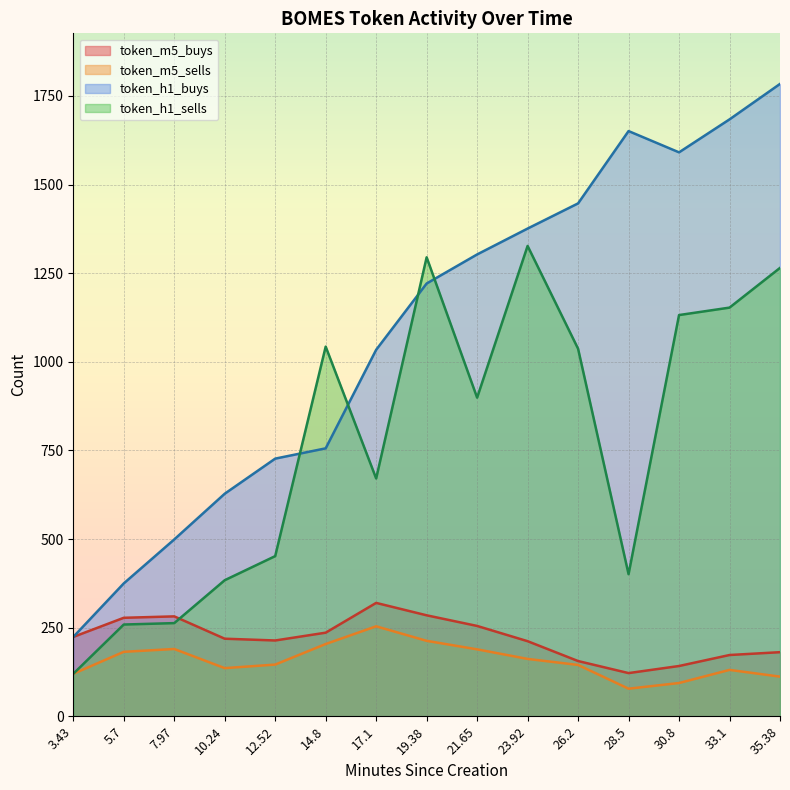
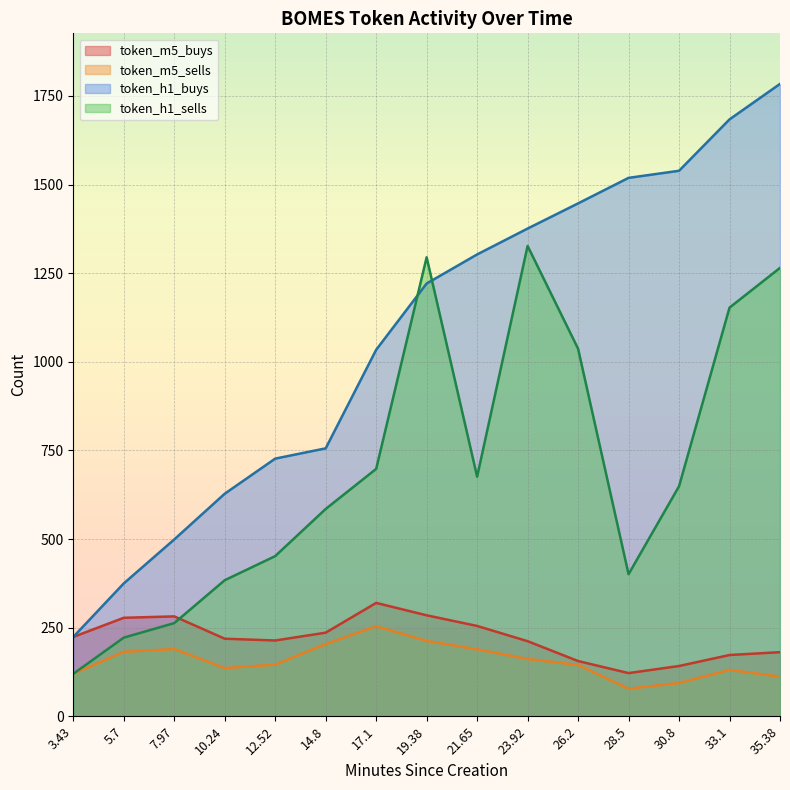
token_h1_sells, 5.7: 260 -> 220
token_h1_sells, 14.8: 1040 -> 590
token_h1_sells, 17.1: 670 -> 700
token_h1_sells, 21.65: 900 -> 680
token_h1_buys, 28.5: 1650 -> 1520
token_h1_buys, 30.8: 1590 -> 1540
token_h1_sells, 30.8: 1130 -> 650
